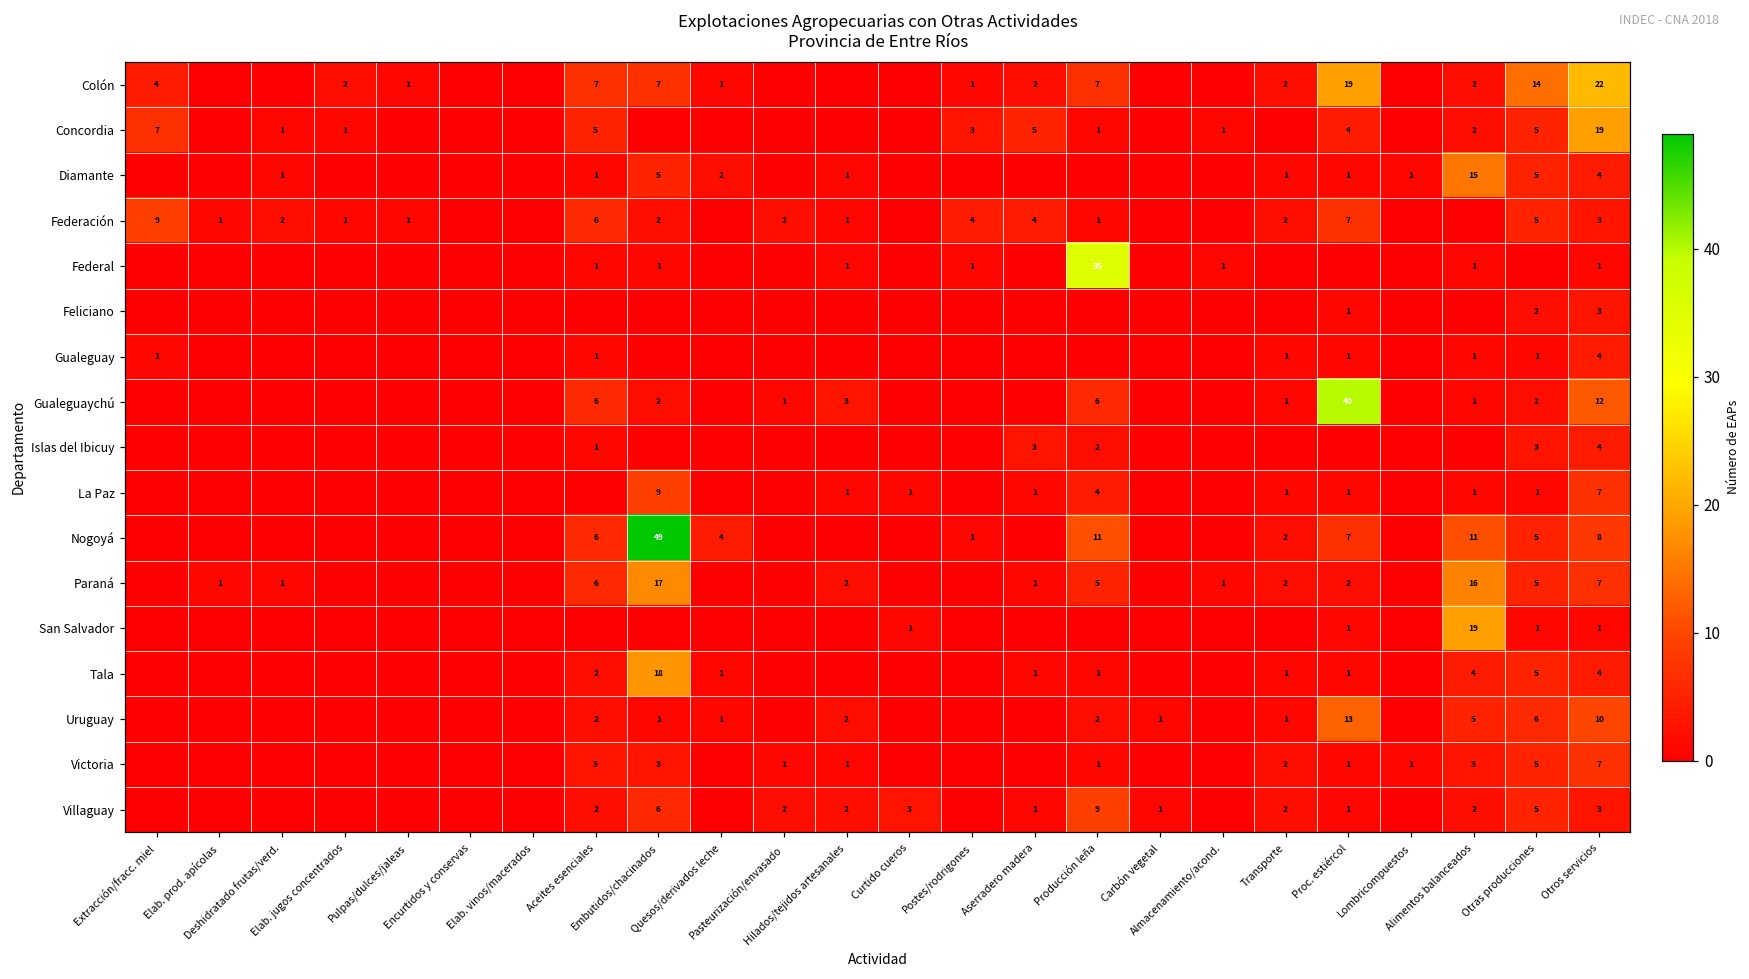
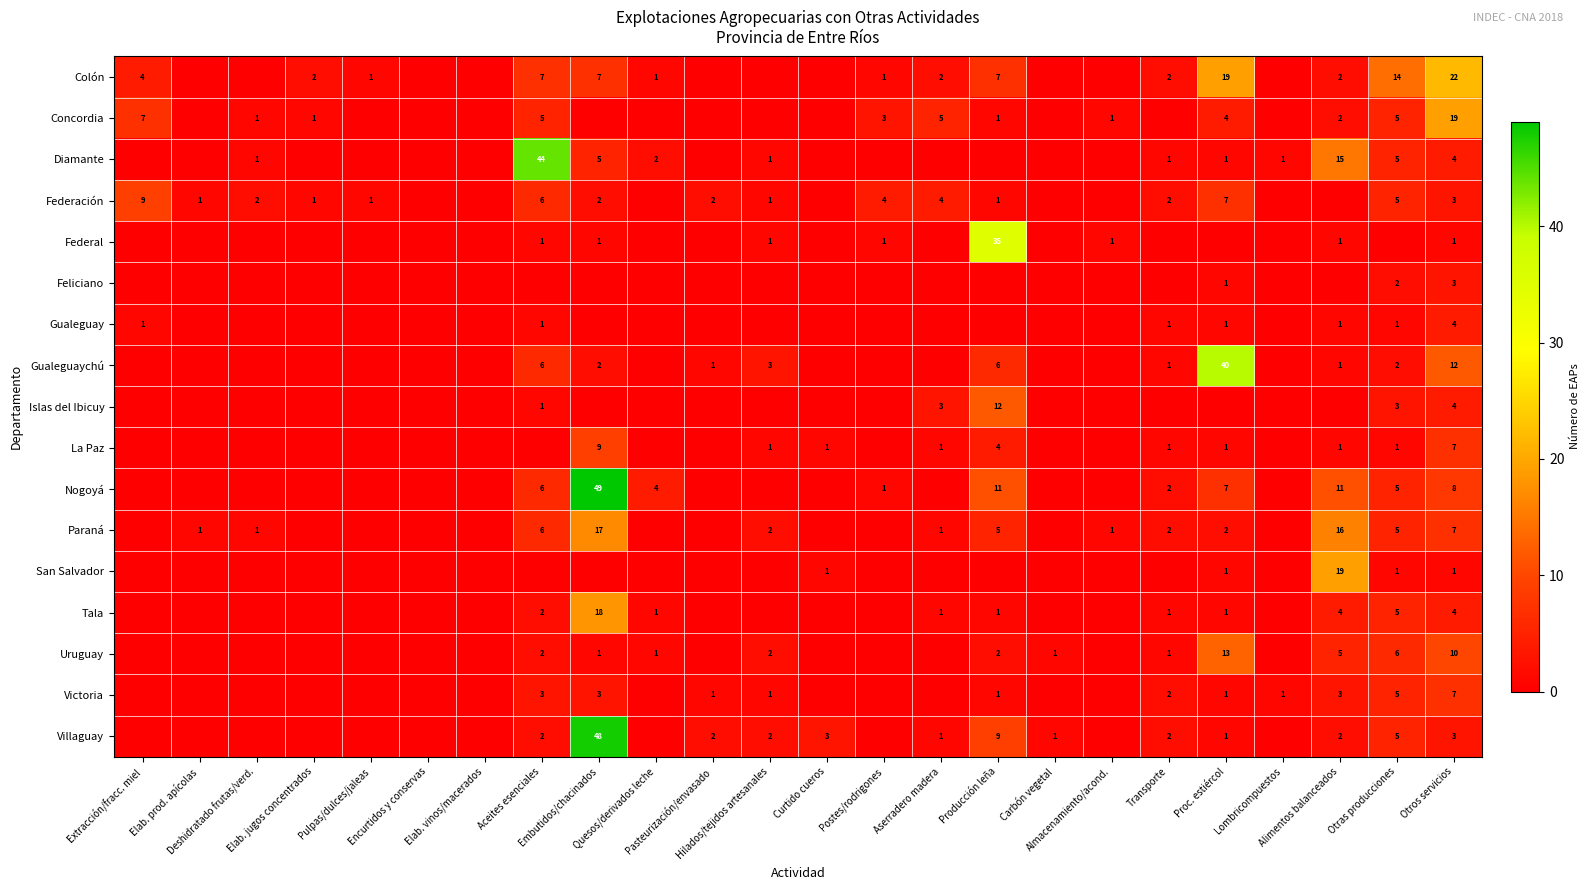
Diamante, Aceites esenciales: 1 -> 44
Islas del Ibicuy, Producción leña: 2 -> 12
Villaguay, Embutidos/chacinados: 6 -> 48
